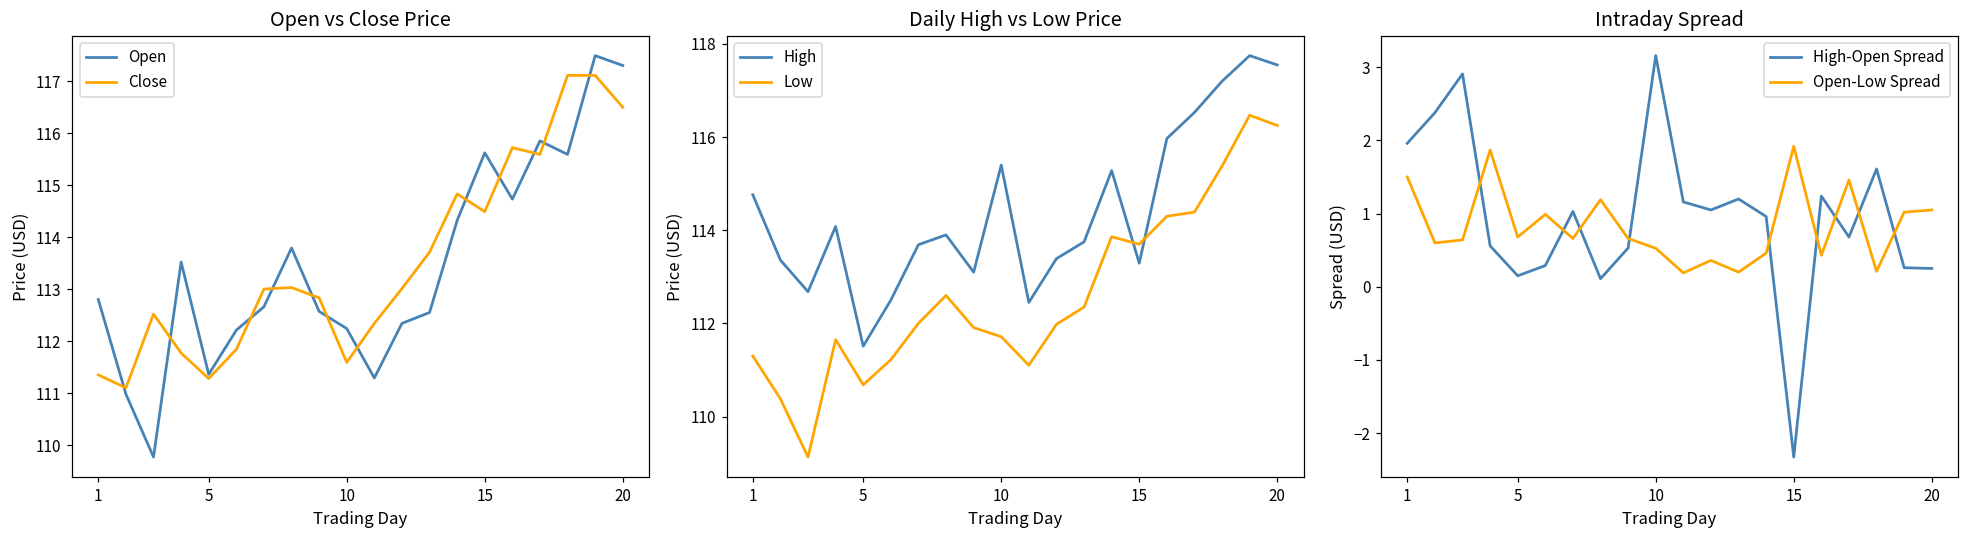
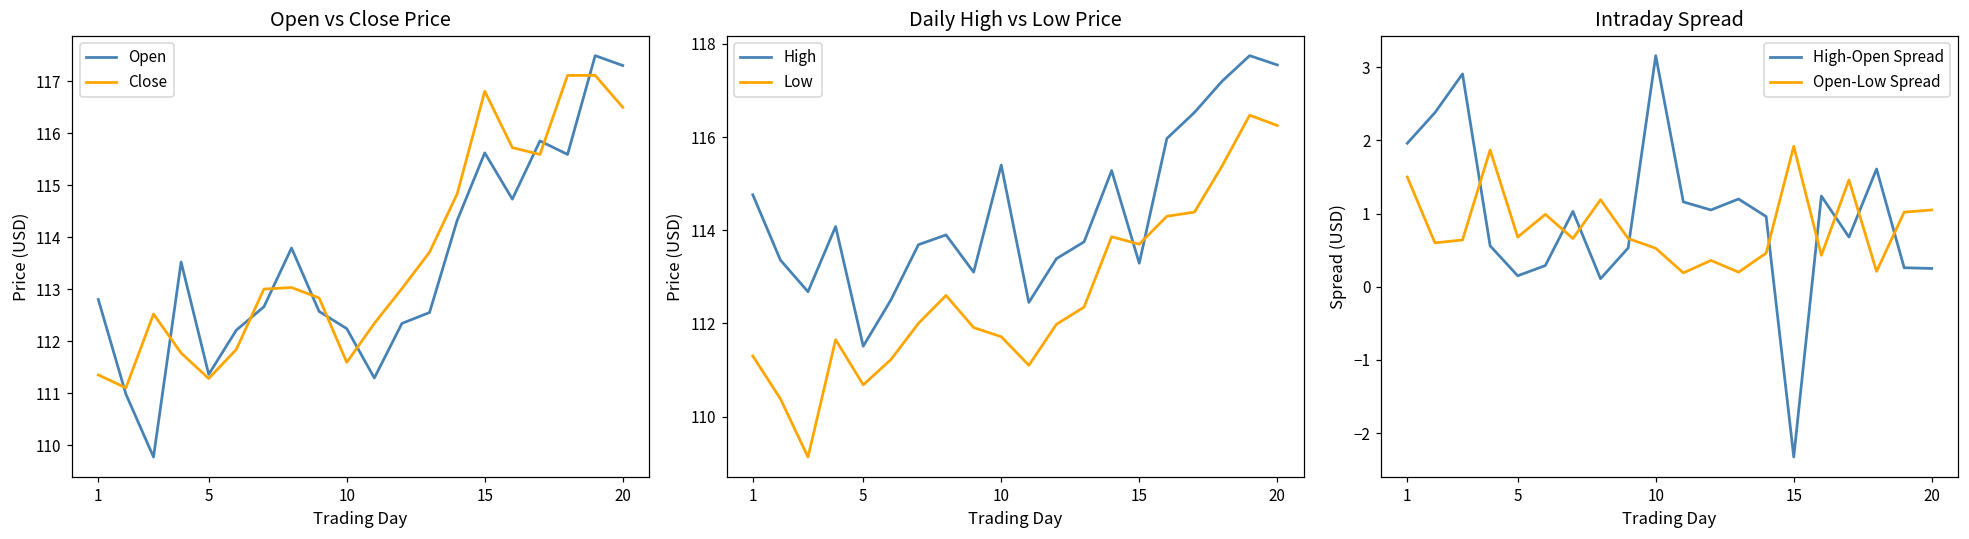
Open vs Close Price, Close, 15: 114.5 -> 116.8
